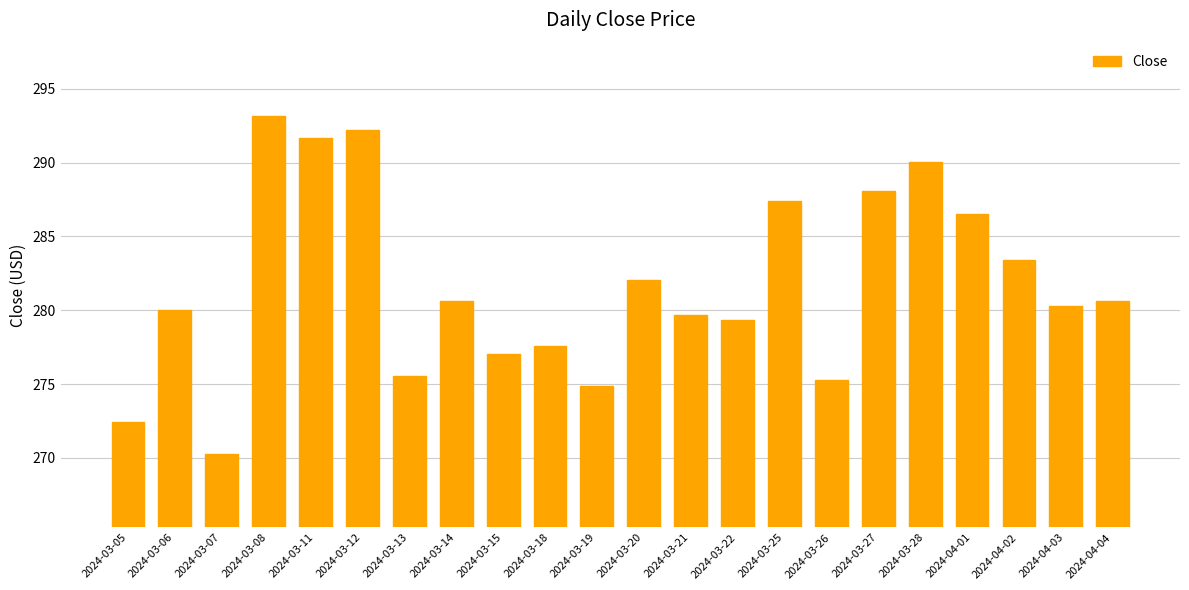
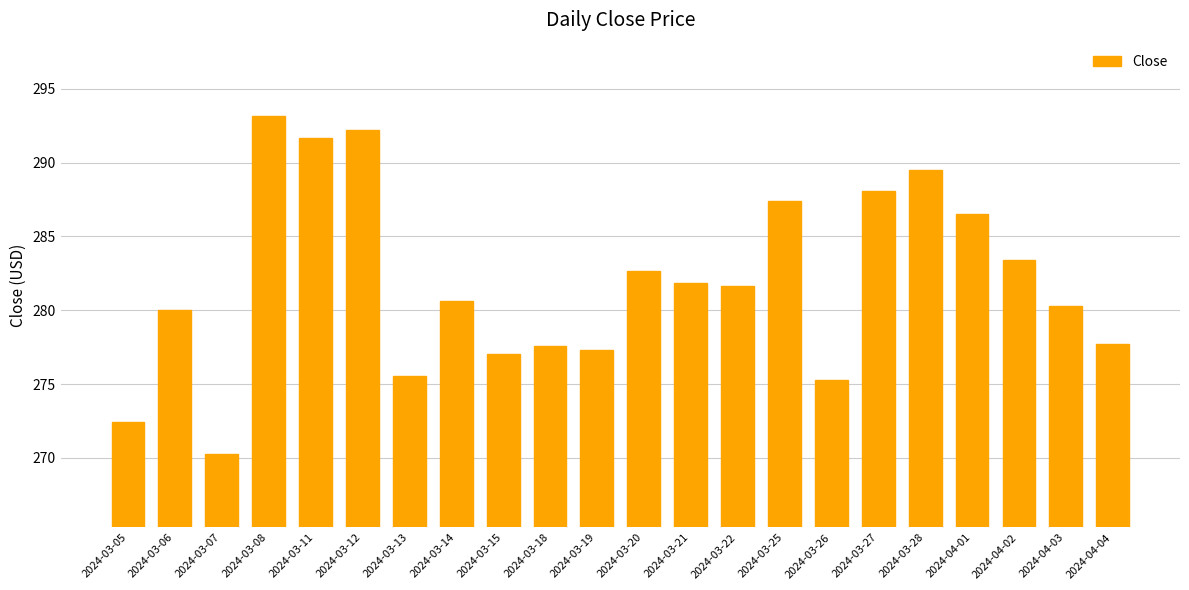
2024-03-19: 274.9 -> 277.3
2024-03-20: 282.0 -> 282.7
2024-03-21: 279.7 -> 281.9
2024-03-22: 279.4 -> 281.6
2024-03-28: 290.1 -> 289.5
2024-04-04: 280.6 -> 277.7
